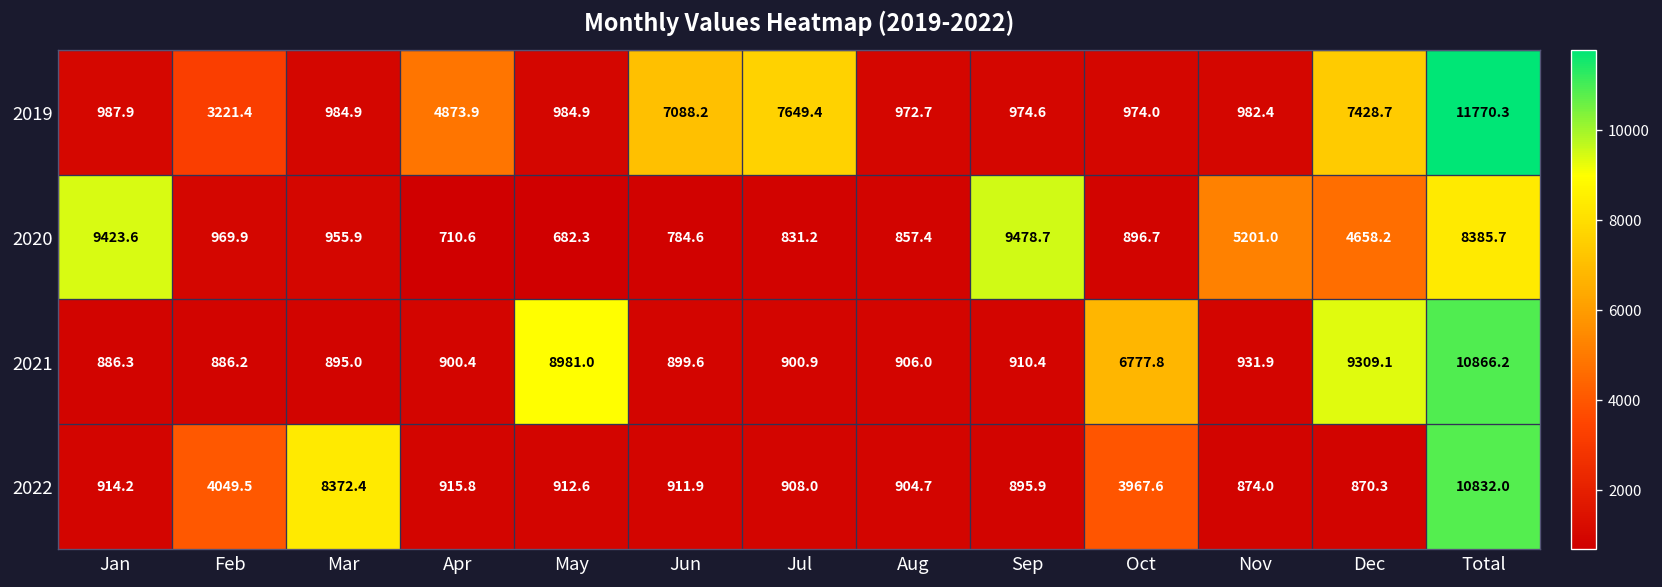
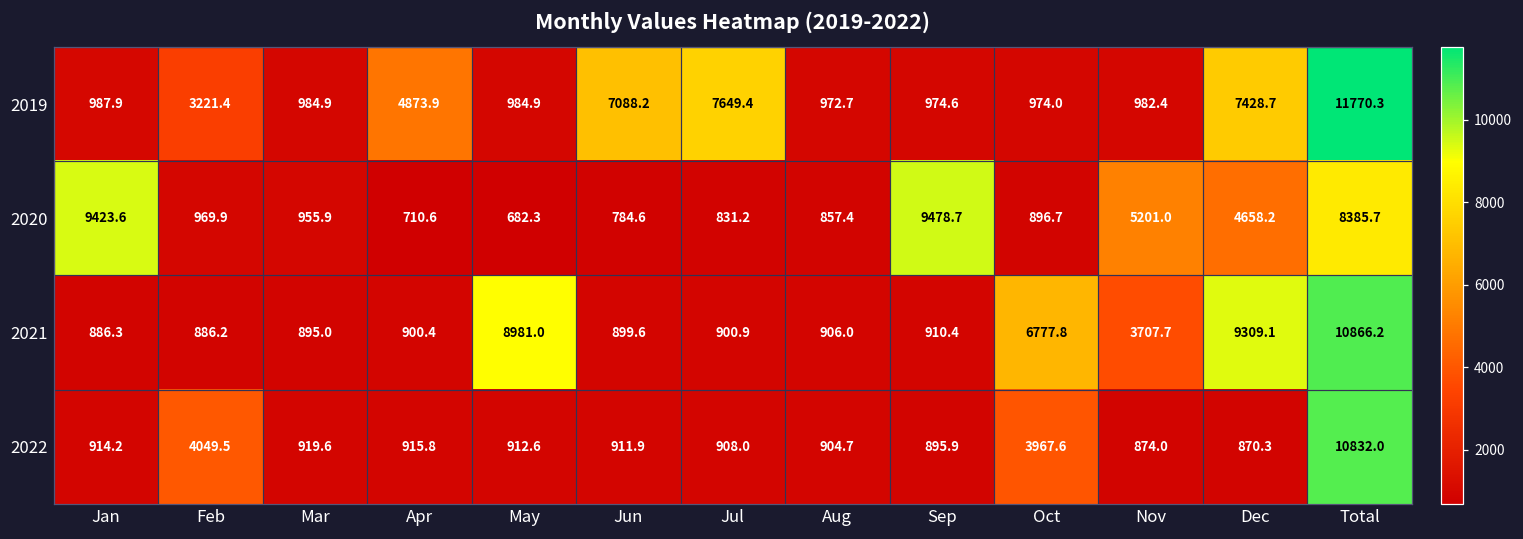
2021, Nov: 931.9 -> 3707.7
2022, Mar: 8372.4 -> 919.6
